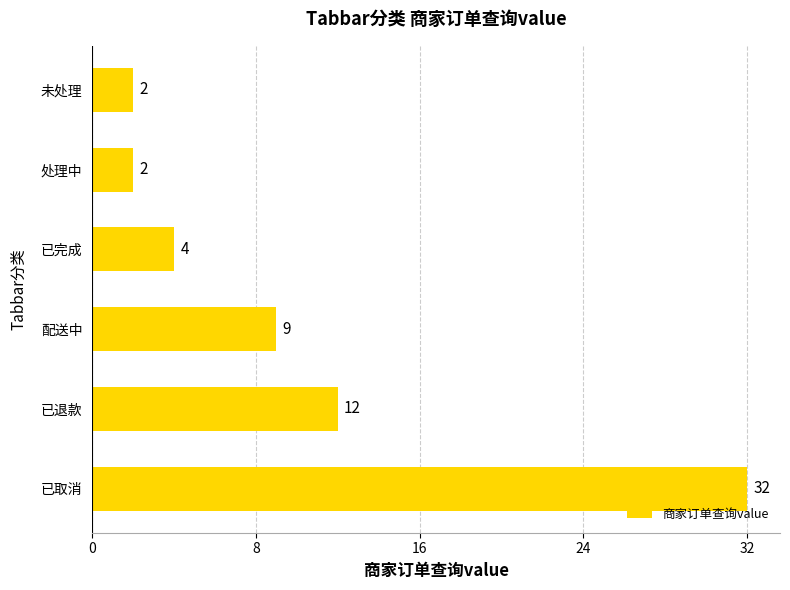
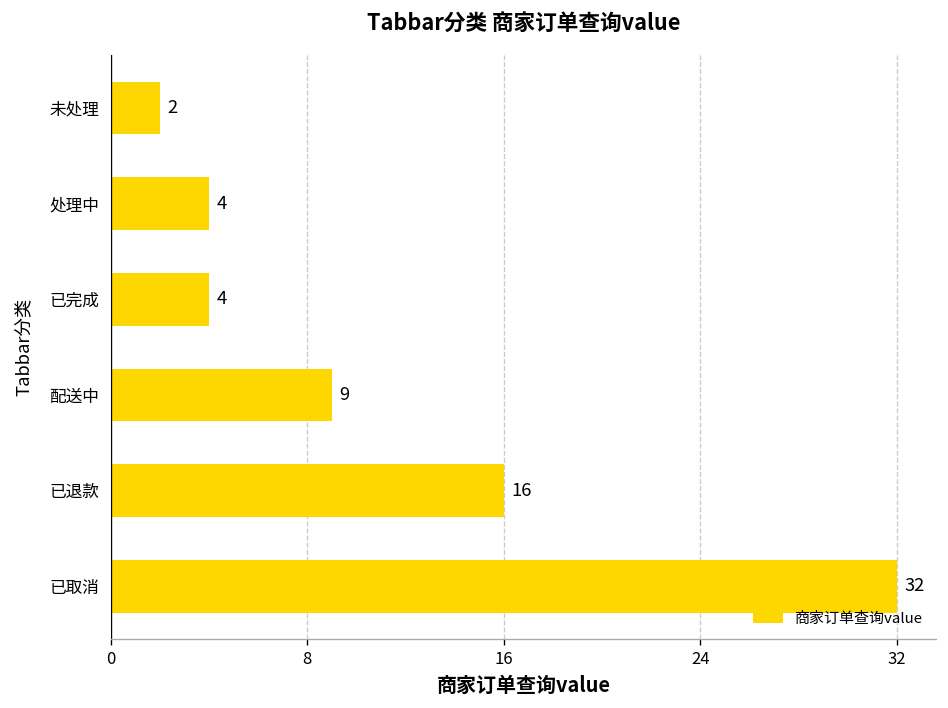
处理中: 2 -> 4
已退款: 12 -> 16
